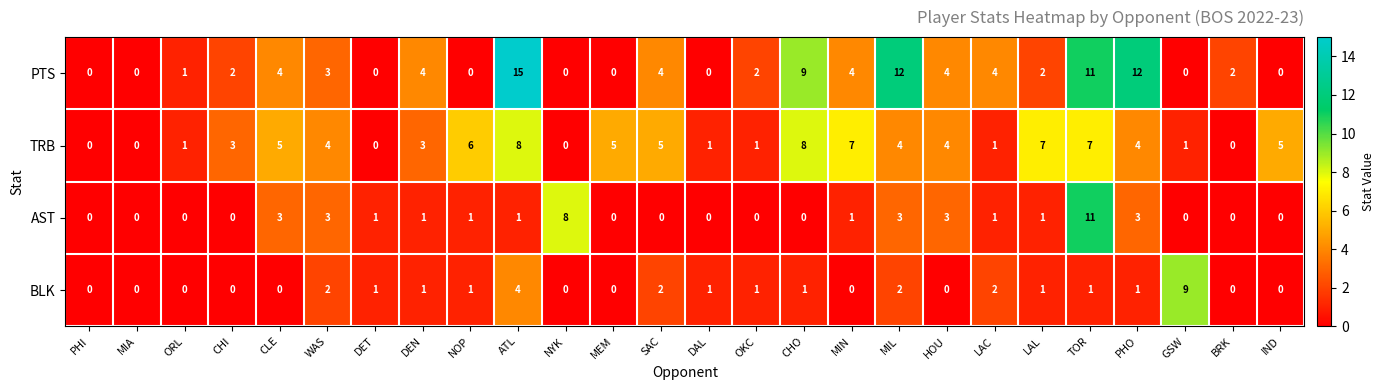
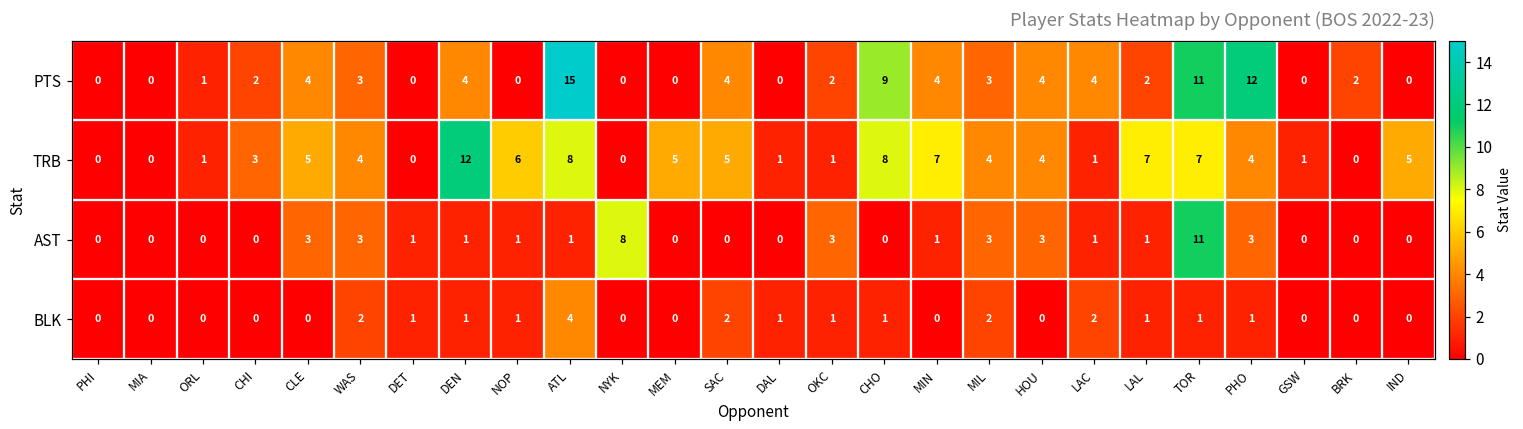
PTS, MIL: 12 -> 3
TRB, DEN: 3 -> 12
AST, OKC: 0 -> 3
BLK, GSW: 9 -> 0
